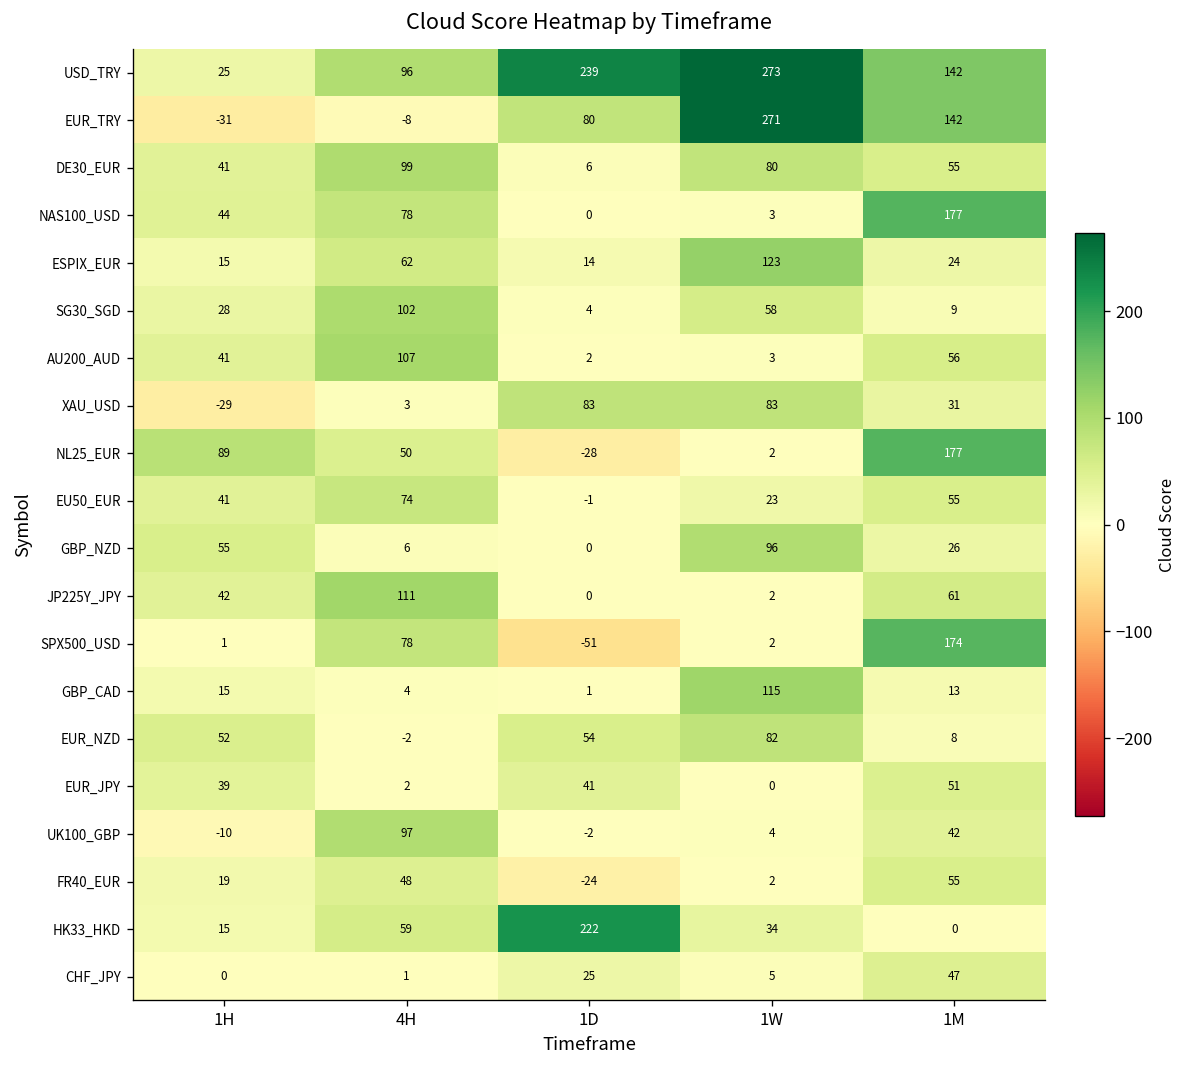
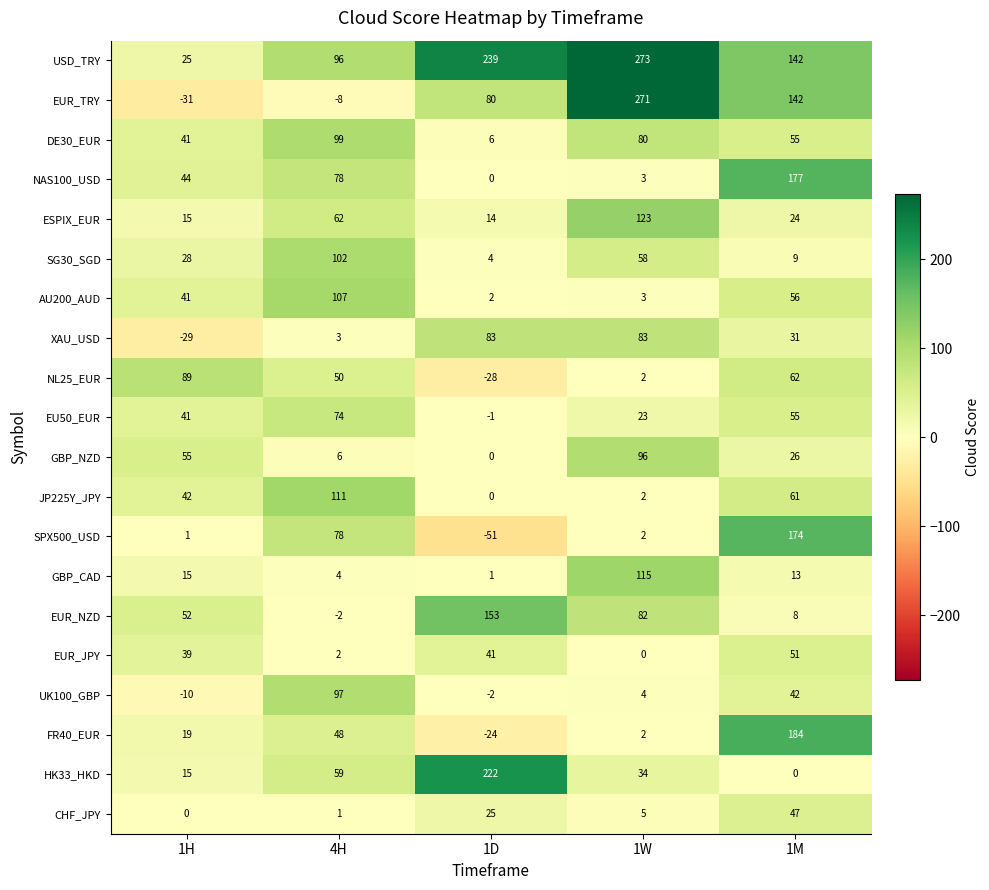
NL25_EUR, 1M: 177 -> 62
EUR_NZD, 1D: 54 -> 153
FR40_EUR, 1M: 55 -> 184
